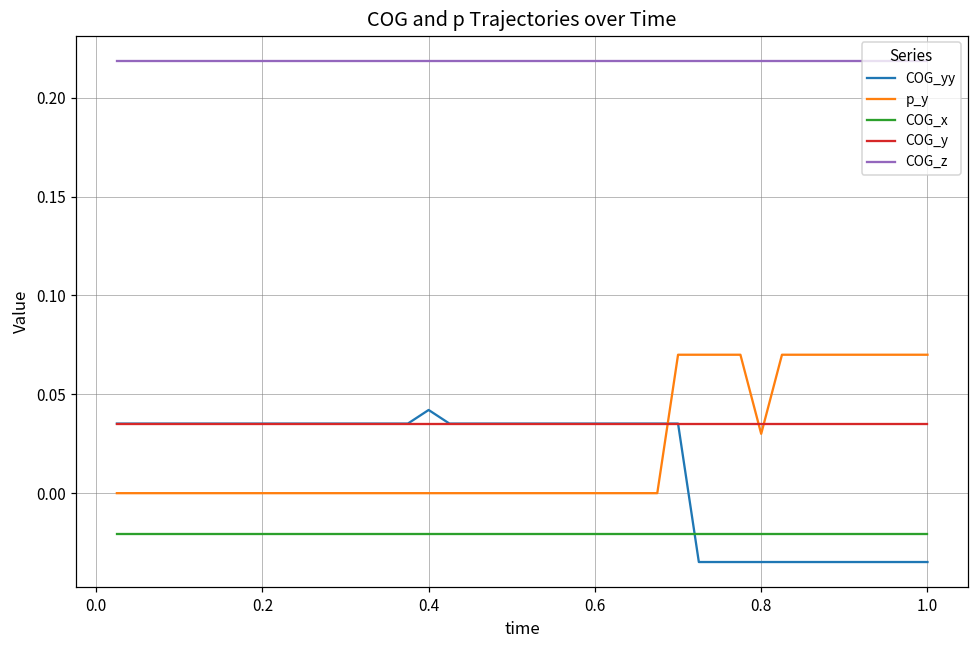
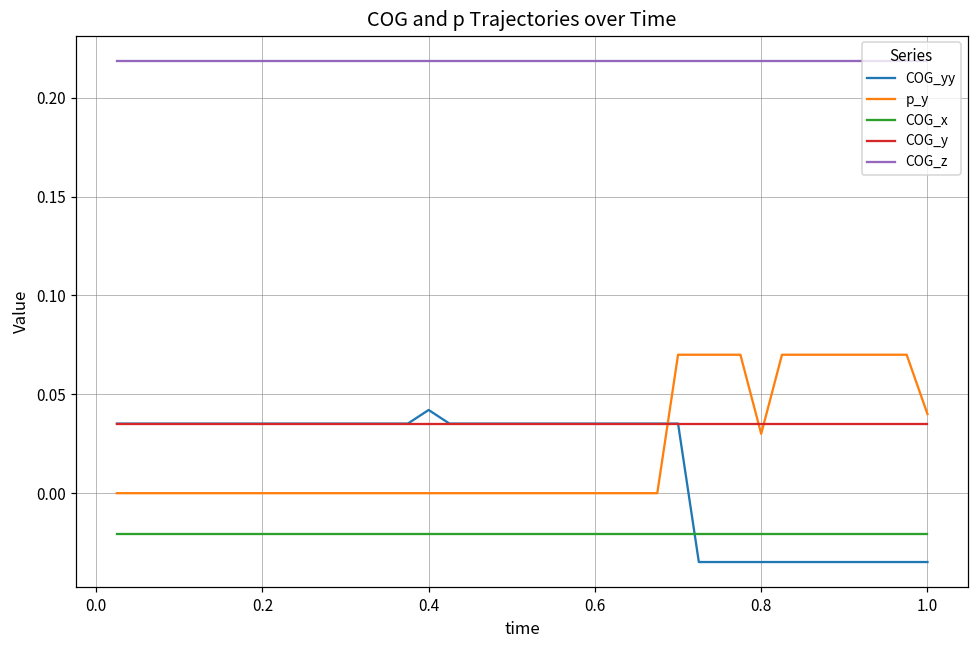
p_y, 1.0: 0.07 -> 0.04
